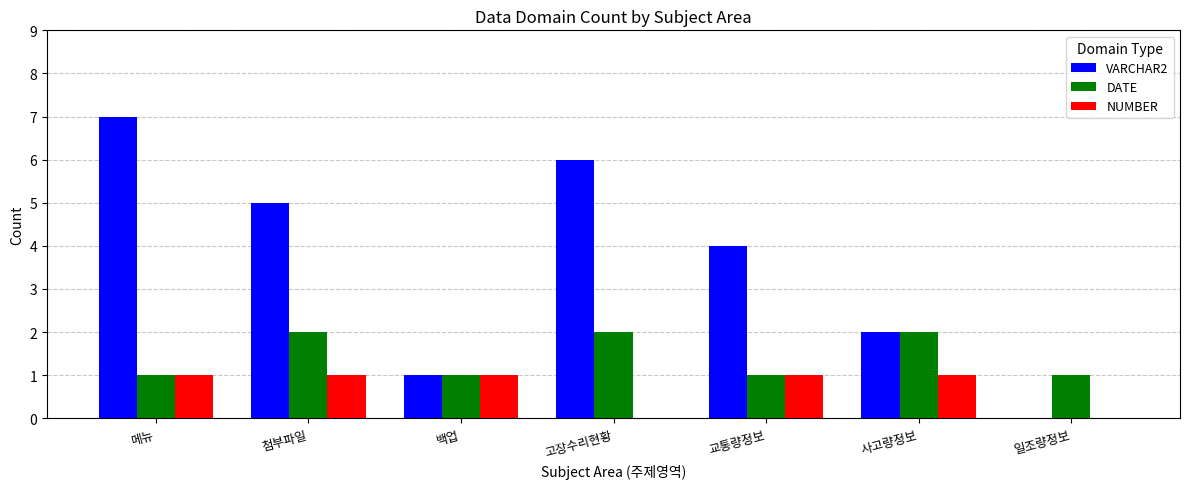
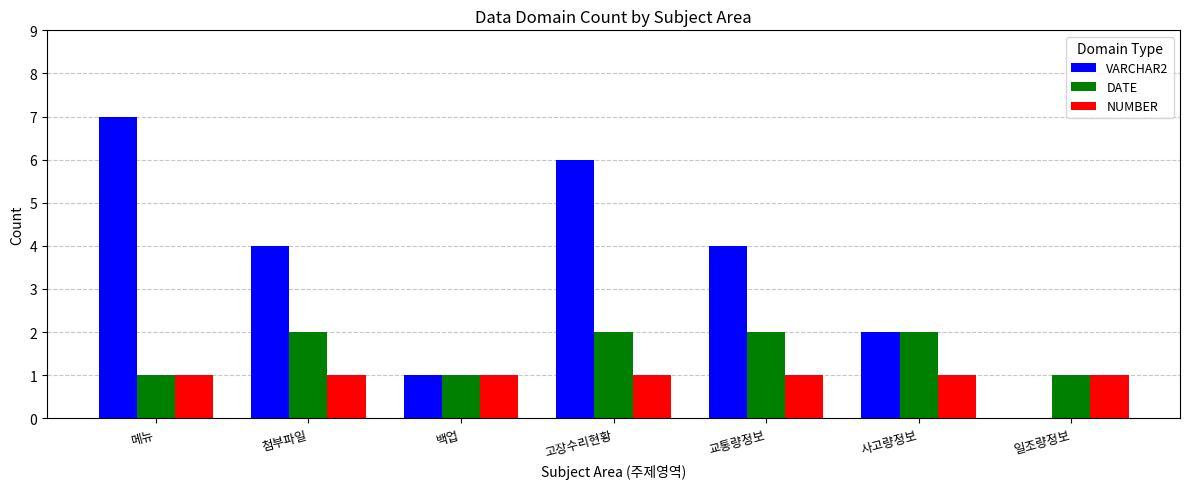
VARCHAR2, 첨부파일: 5 -> 4
NUMBER, 고장수리현황: 0 -> 1
DATE, 교통량정보: 1 -> 2
NUMBER, 일조량정보: 0 -> 1
